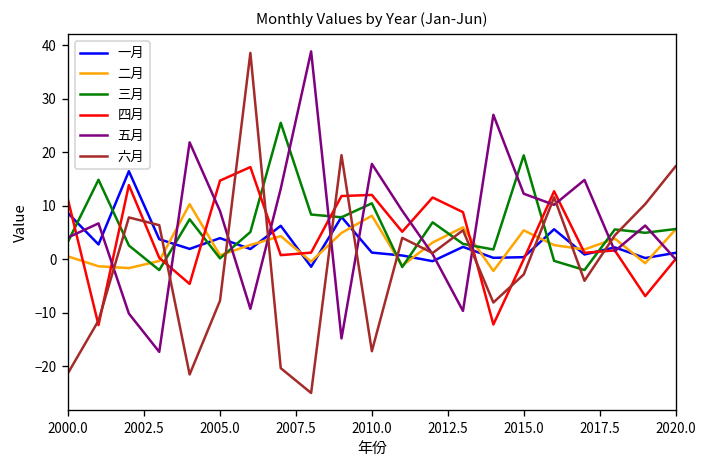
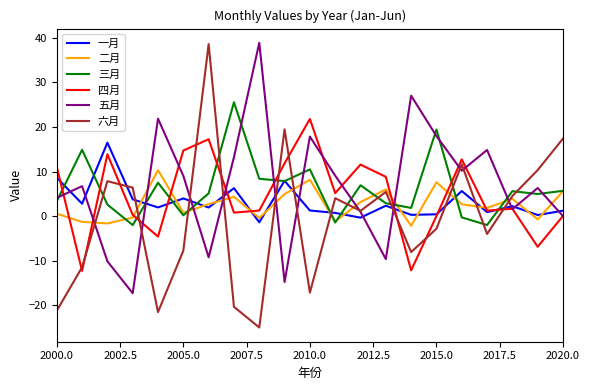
四月, 2010.0: 12 -> 22
二月, 2015.0: 5 -> 8
五月, 2015.0: 12 -> 18
